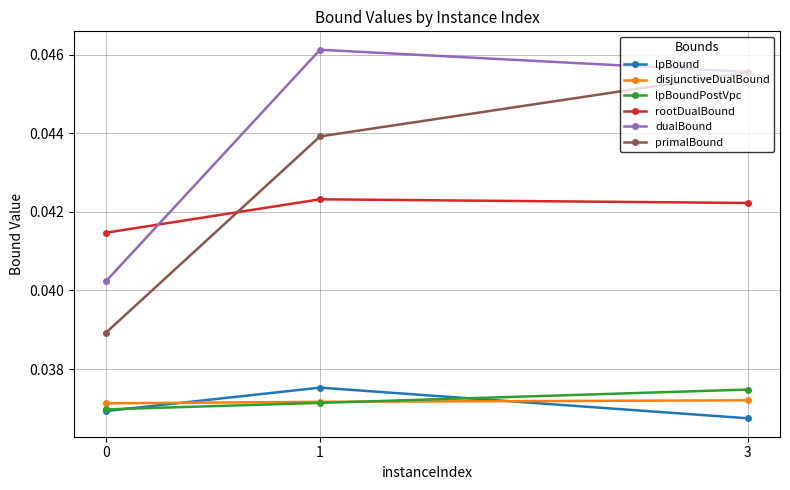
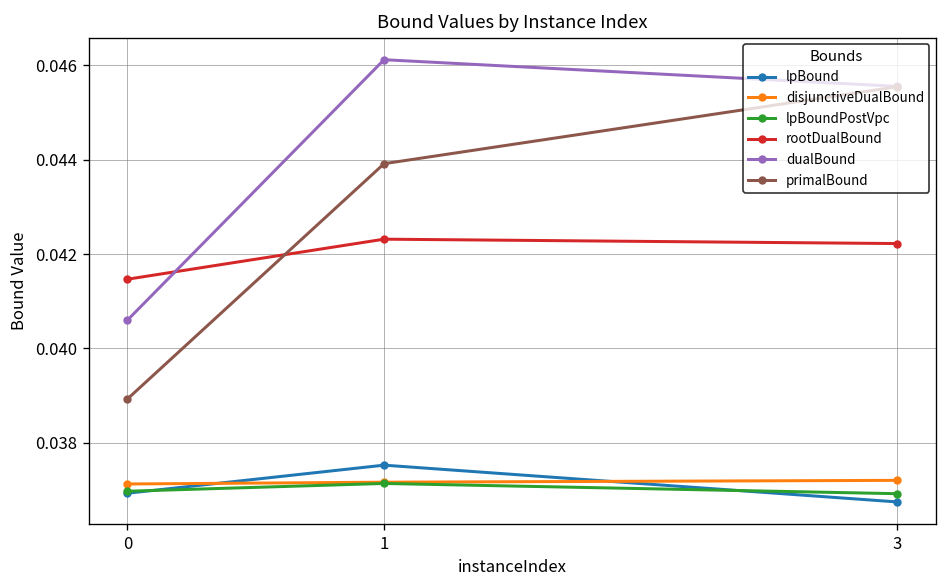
dualBound, 0: 0.0402 -> 0.0406
lpBoundPostVpc, 3: 0.0375 -> 0.0369
